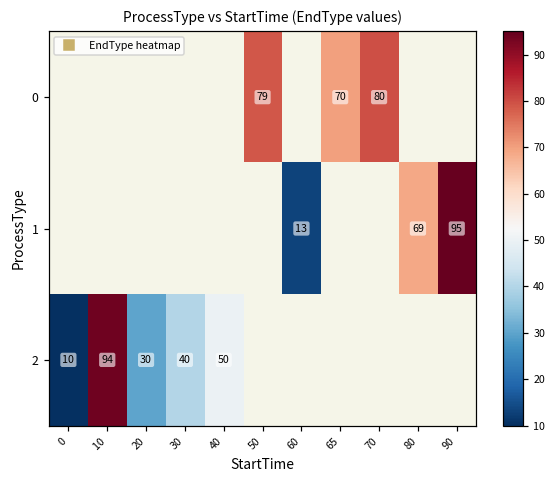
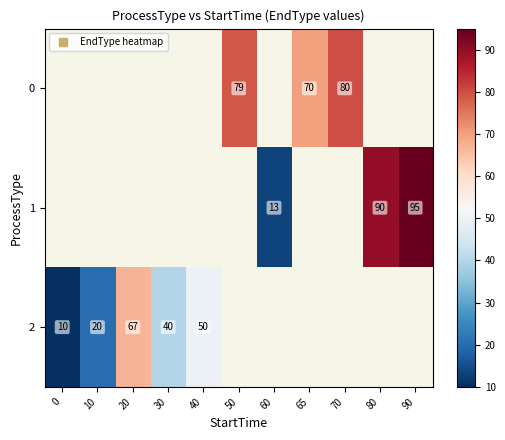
1, 80: 69 -> 90
2, 10: 94 -> 20
2, 20: 30 -> 67
